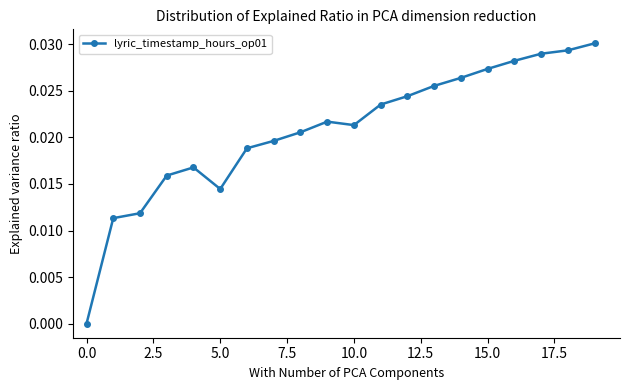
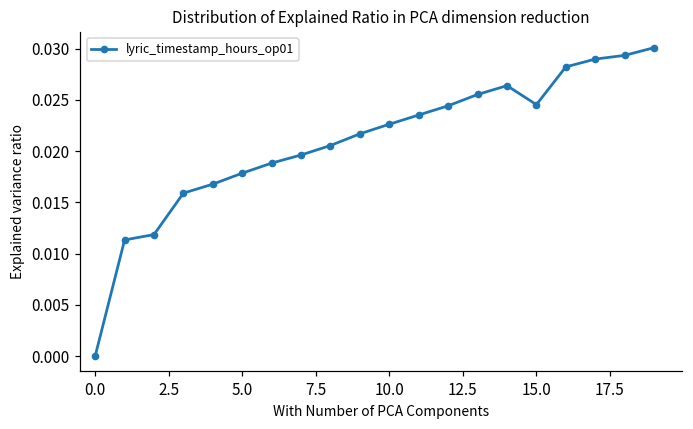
5.0: 0.014 -> 0.018
10.0: 0.021 -> 0.023
15.0: 0.027 -> 0.025
